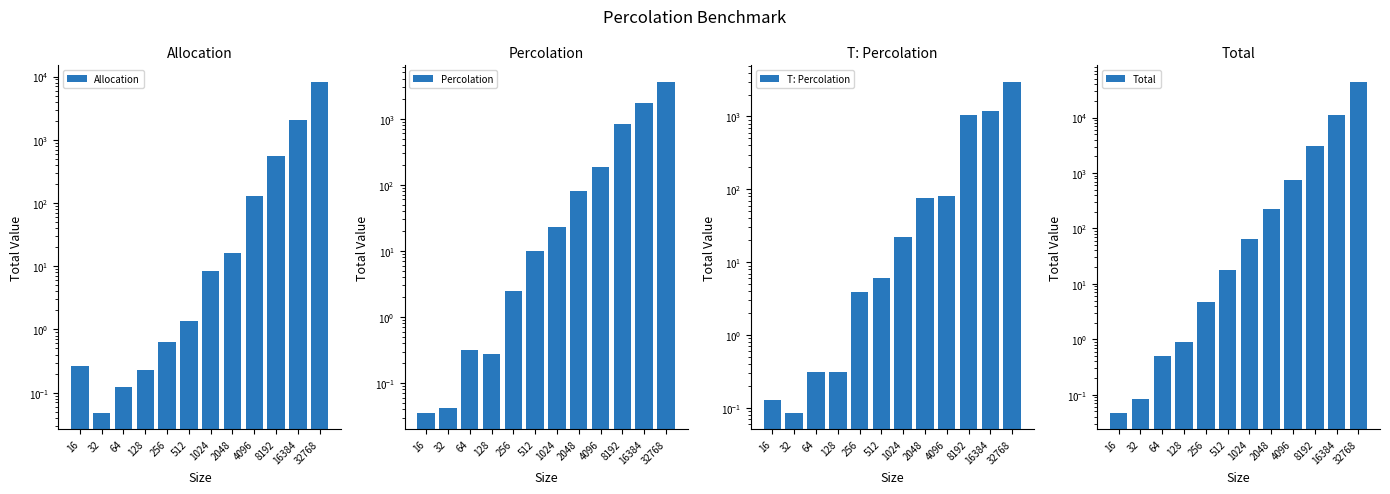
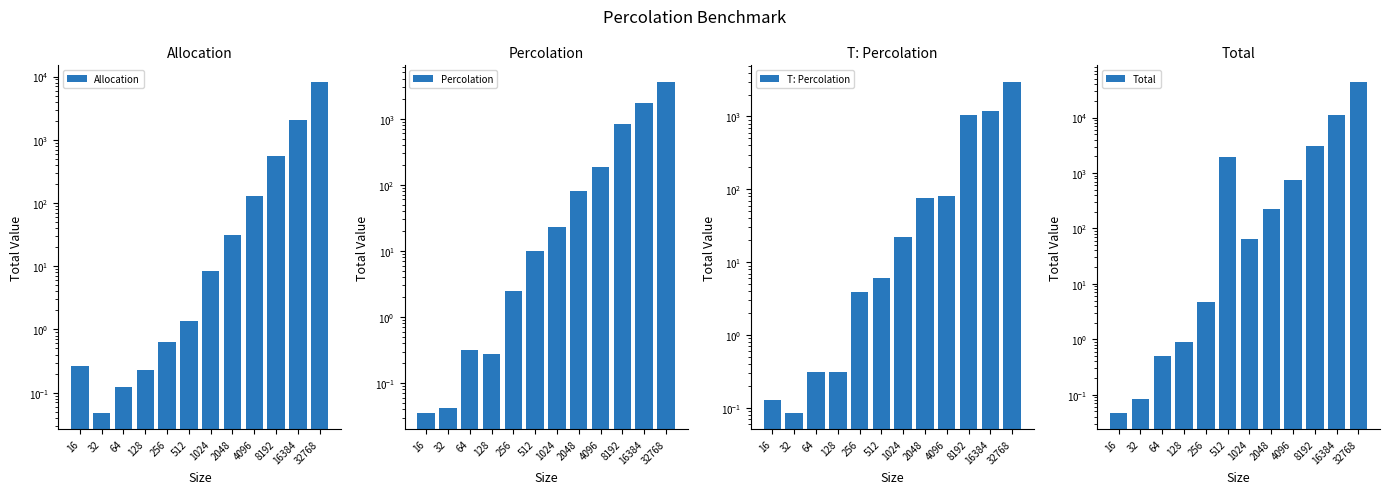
Allocation, 2048: 16 -> 30
Total, 512: 18 -> 1900
